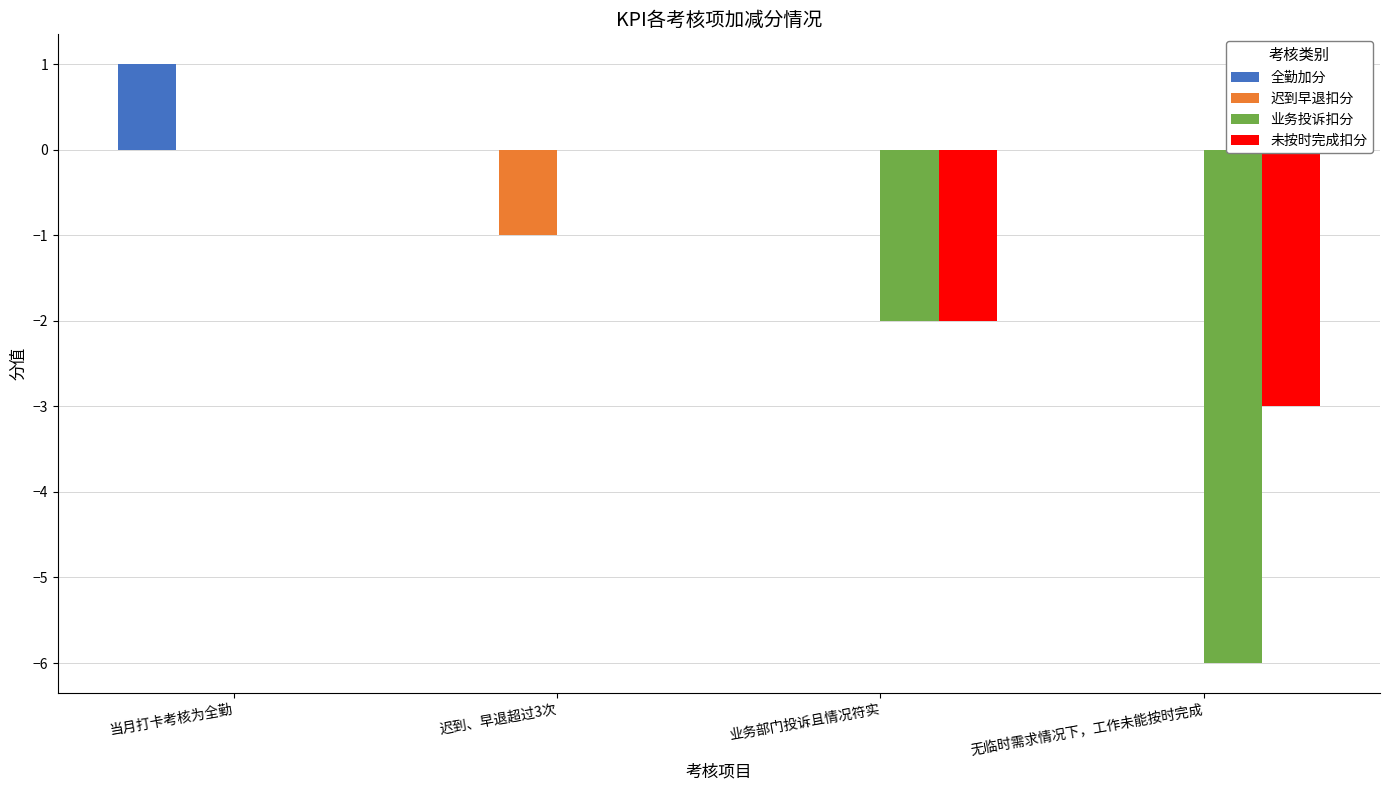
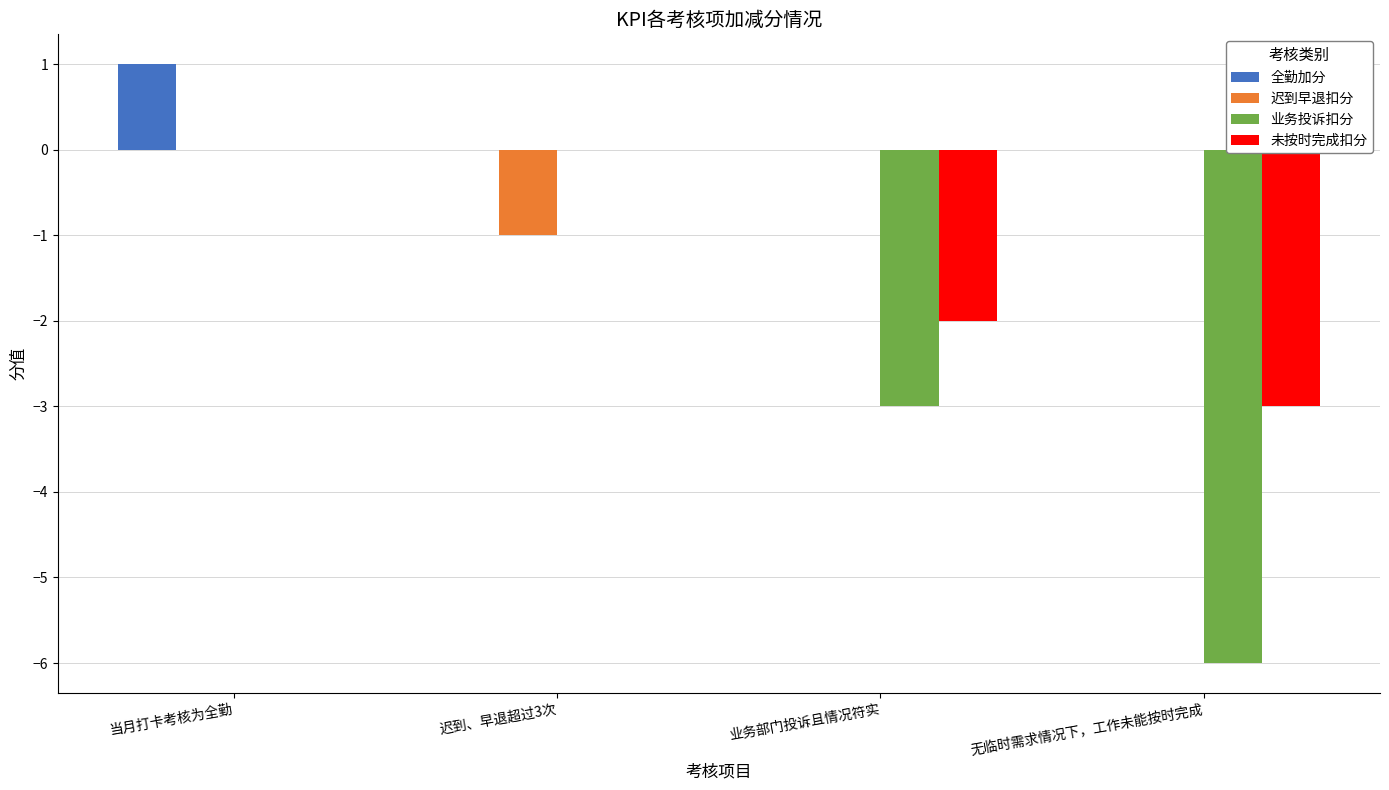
业务投诉扣分, 业务部门投诉且情况符实: -2 -> -3
